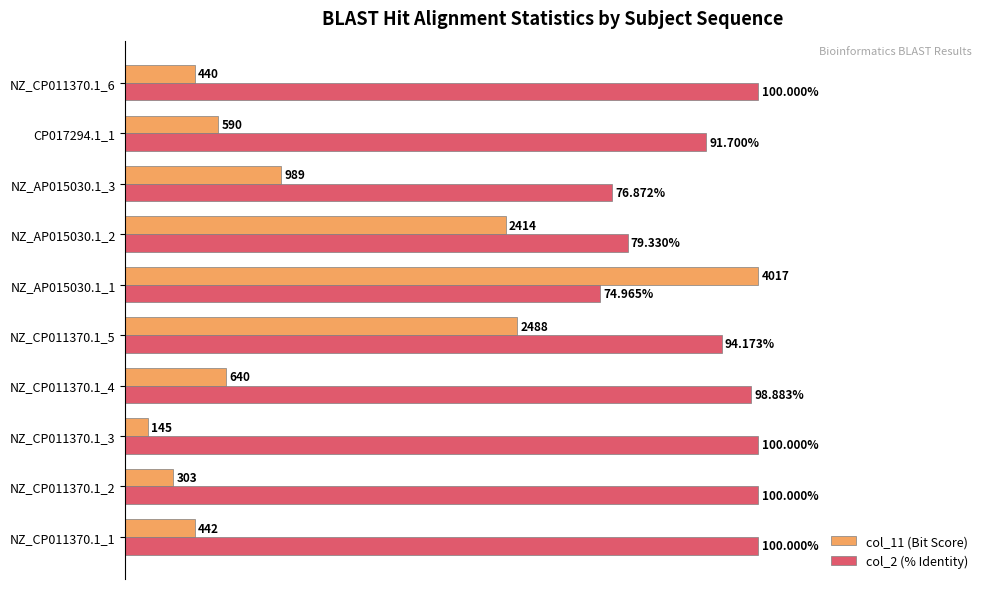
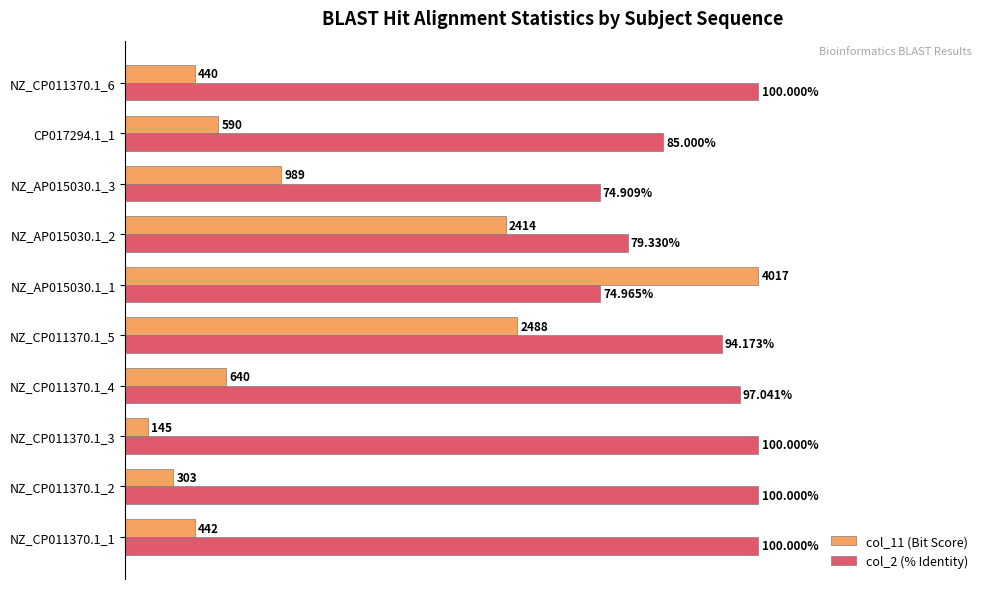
col_2 (% Identity), CP017294.1_1: 91.700% -> 85.000%
col_2 (% Identity), NZ_AP015030.1_3: 76.872% -> 74.909%
col_2 (% Identity), NZ_CP011370.1_4: 98.883% -> 97.041%
